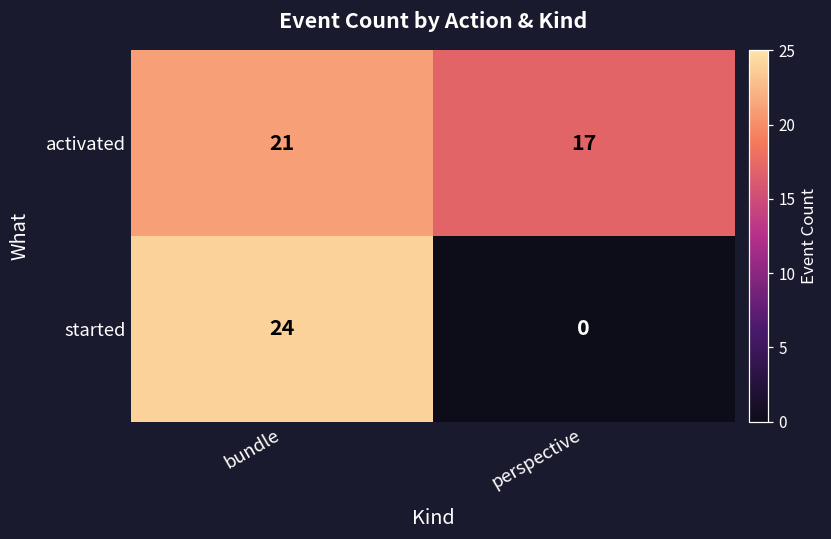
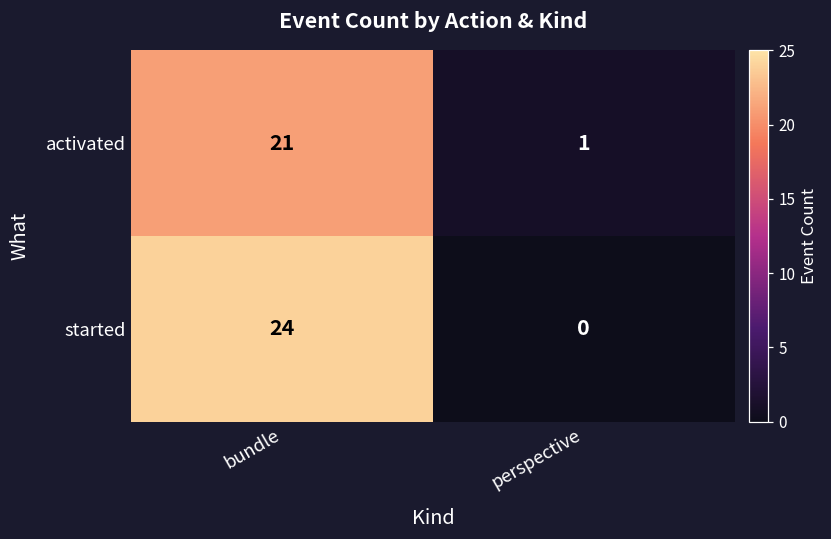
activated, perspective: 17 -> 1
